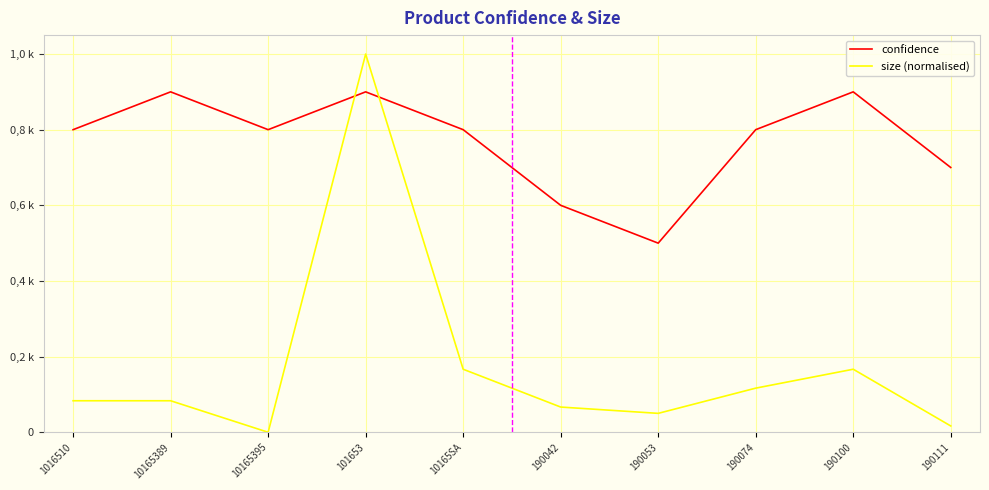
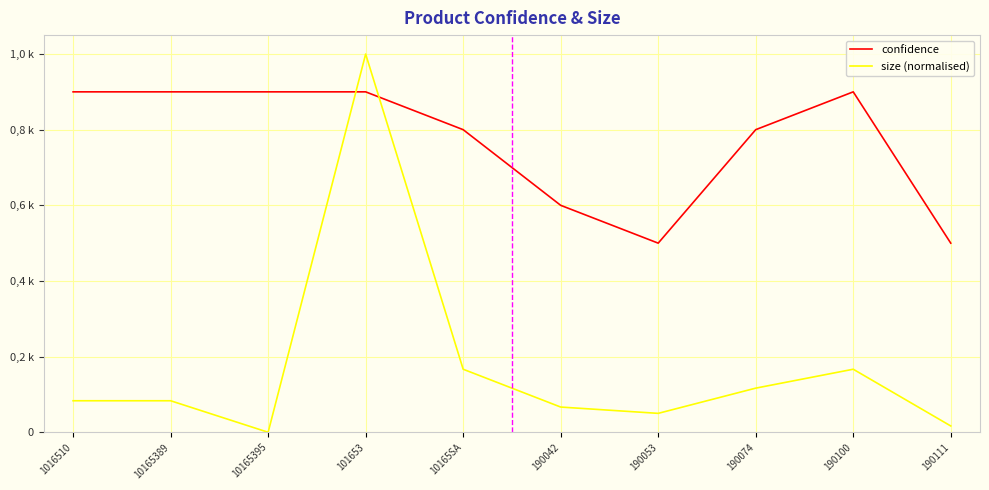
confidence, 1016510: 8000 -> 9000
confidence, 10165395: 8000 -> 9000
confidence, 190111: 7000 -> 5000
